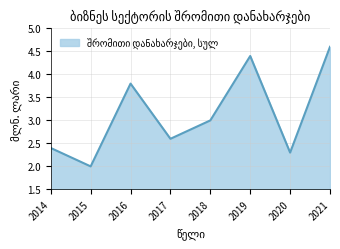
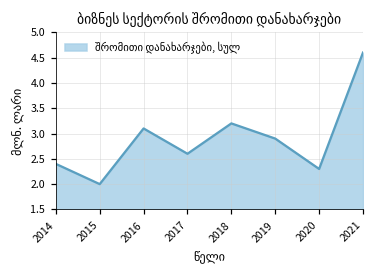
2016: 3.8 -> 3.1
2018: 3.0 -> 3.2
2019: 4.4 -> 2.9
